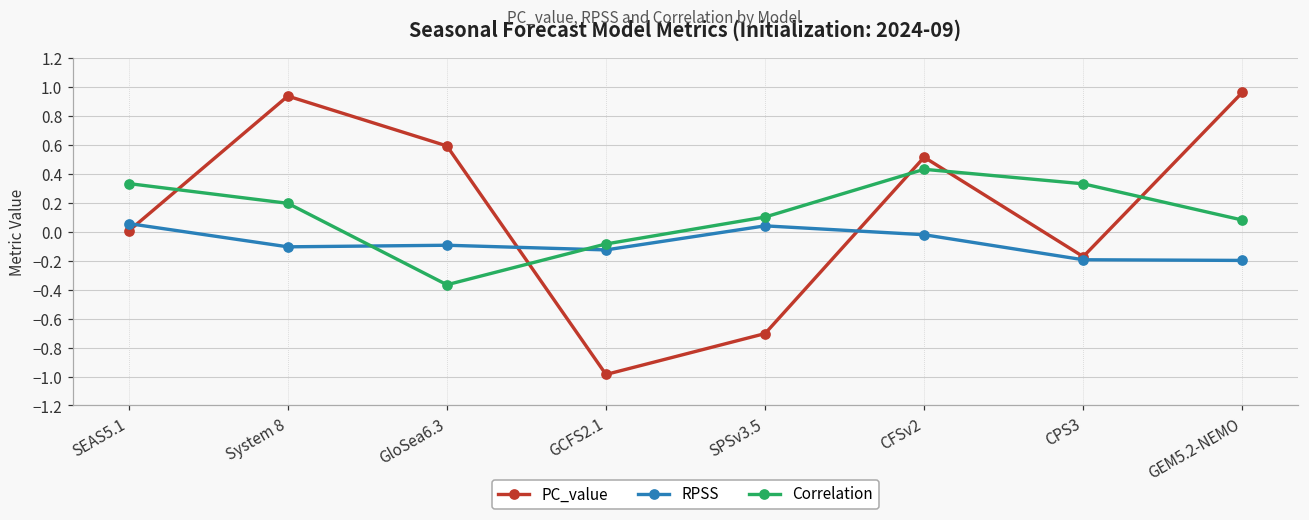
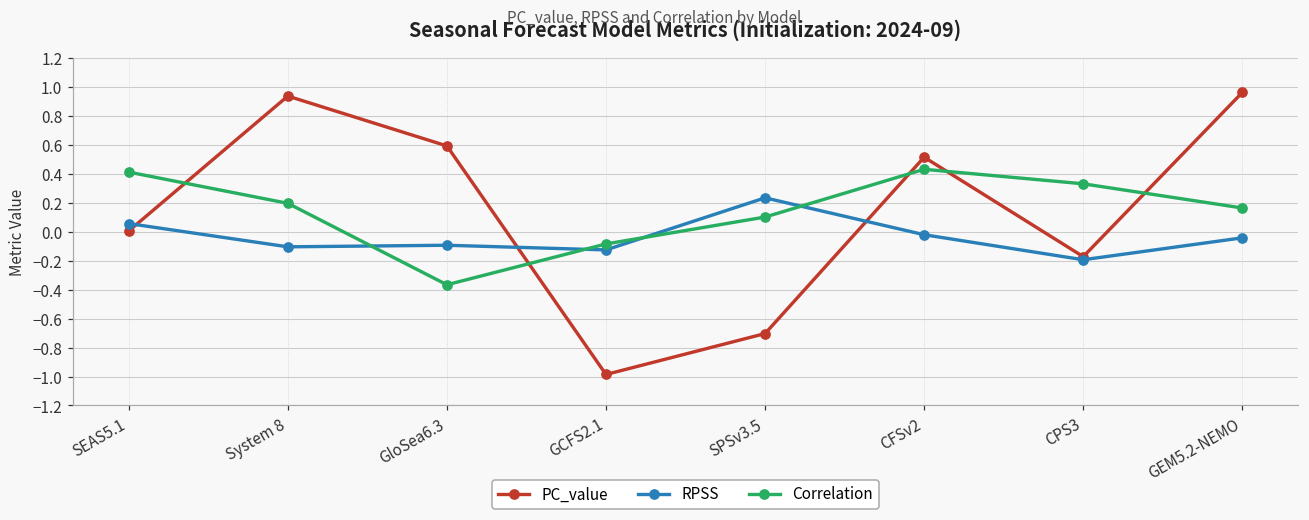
Correlation, SEAS5.1: 0.33 -> 0.41
RPSS, SPSv3.5: 0.04 -> 0.23
RPSS, GEM5.2-NEMO: -0.20 -> -0.04
Correlation, GEM5.2-NEMO: 0.08 -> 0.16
